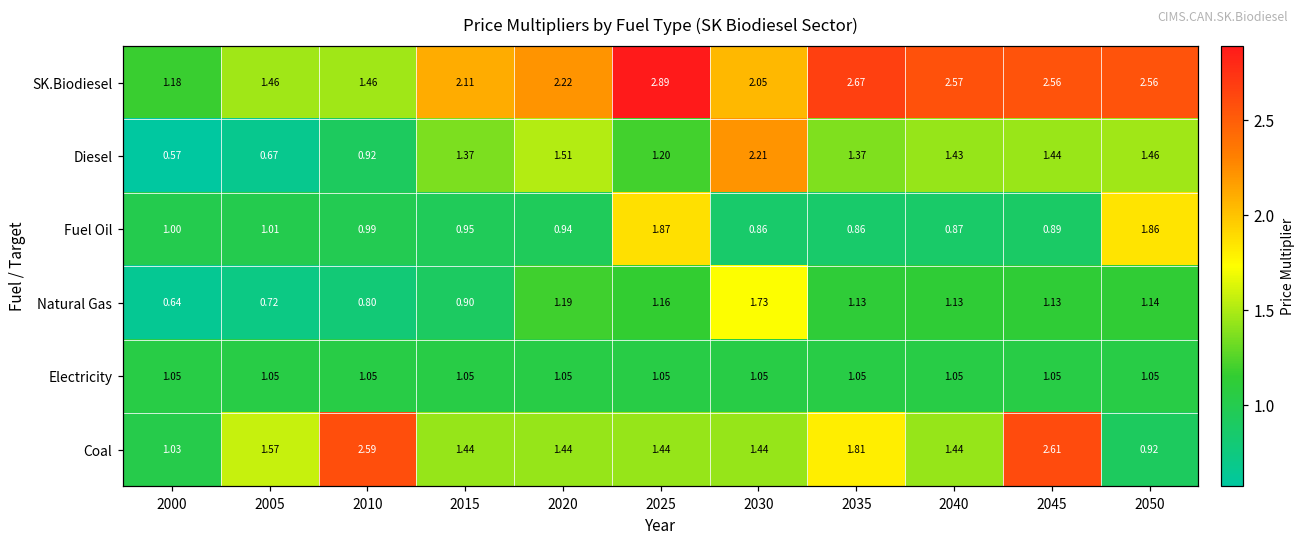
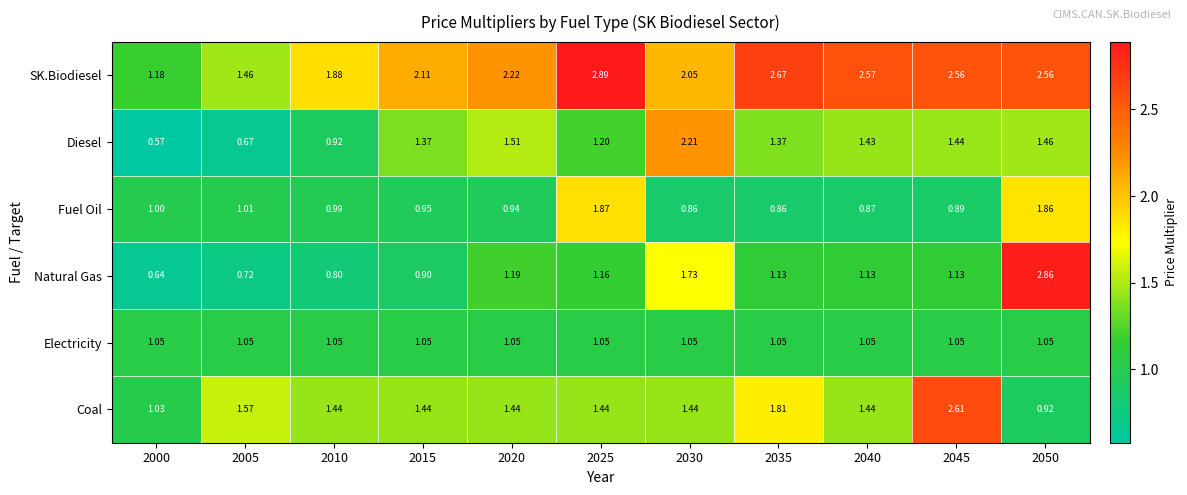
SK.Biodiesel, 2010: 1.46 -> 1.88
Natural Gas, 2050: 1.14 -> 2.86
Coal, 2010: 2.59 -> 1.44
